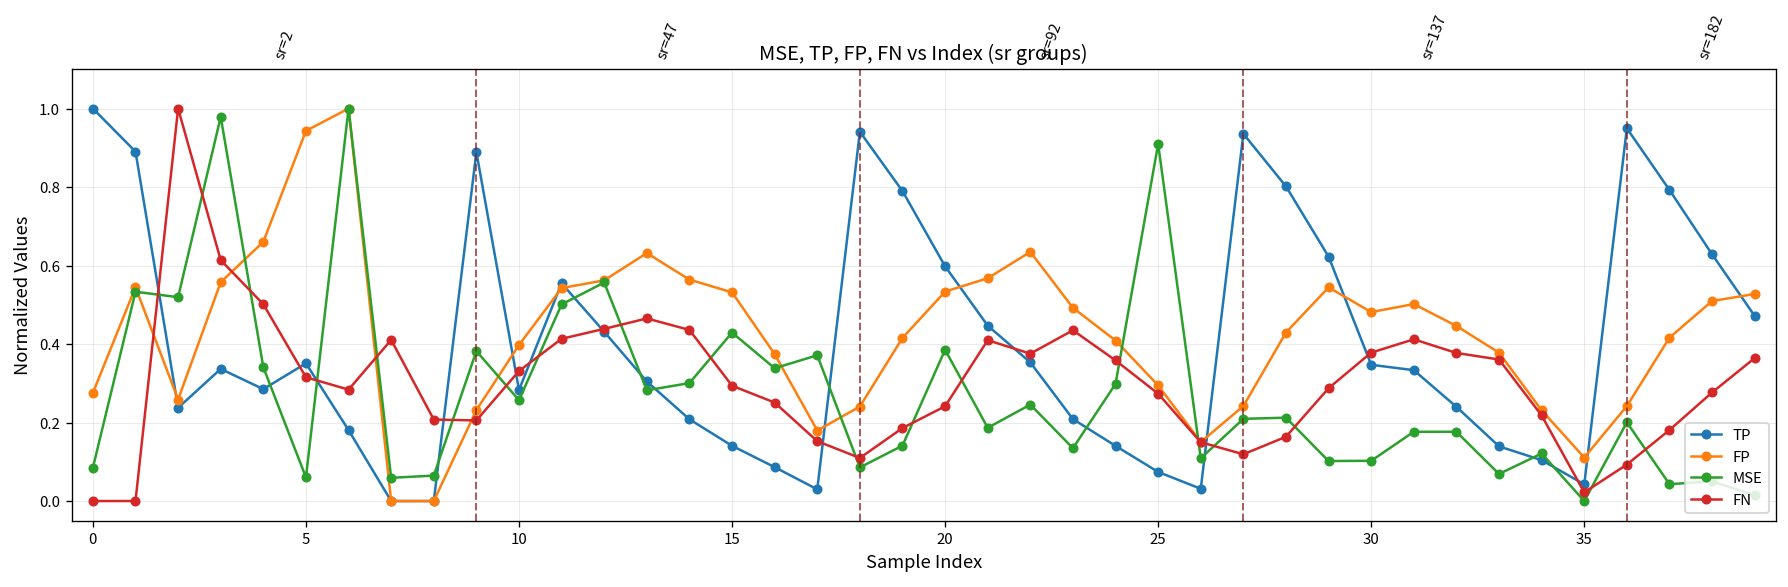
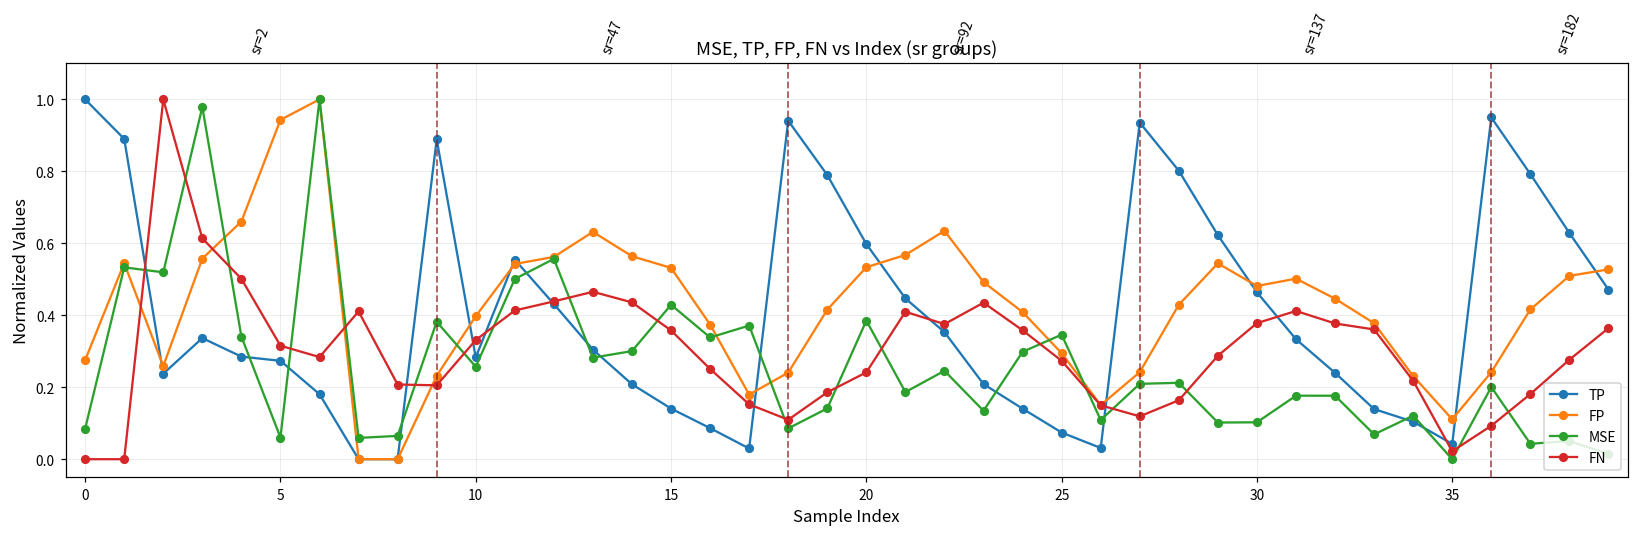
TP, 5: 0.35 -> 0.27
FN, 15: 0.29 -> 0.36
MSE, 25: 0.91 -> 0.35
TP, 30: 0.35 -> 0.46
